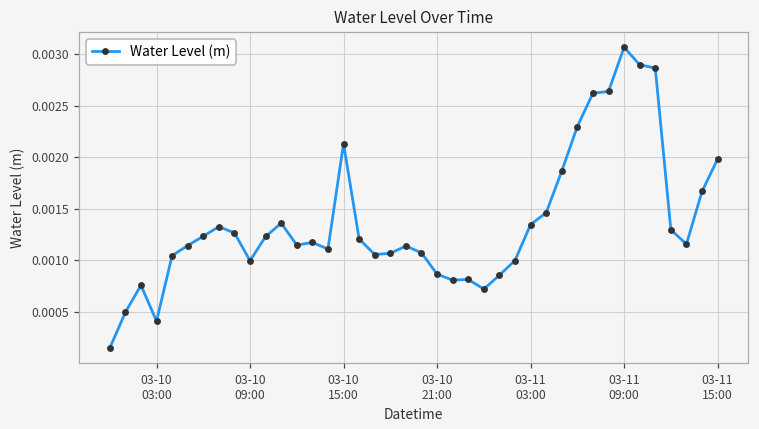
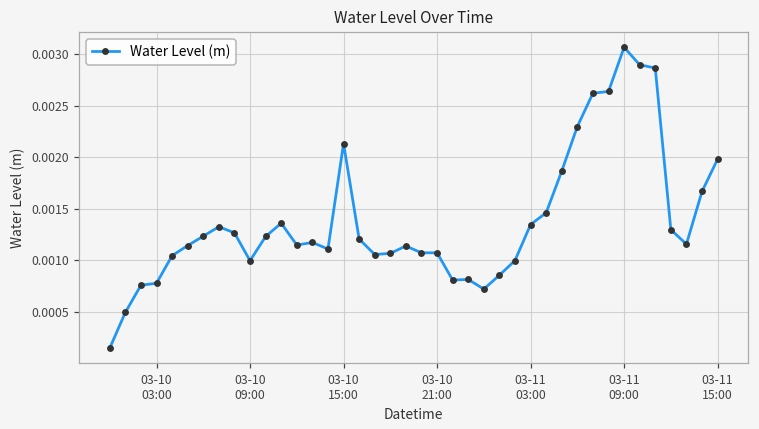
03-10 03:00: 0.0004 -> 0.0008
03-10 21:00: 0.0009 -> 0.0011
